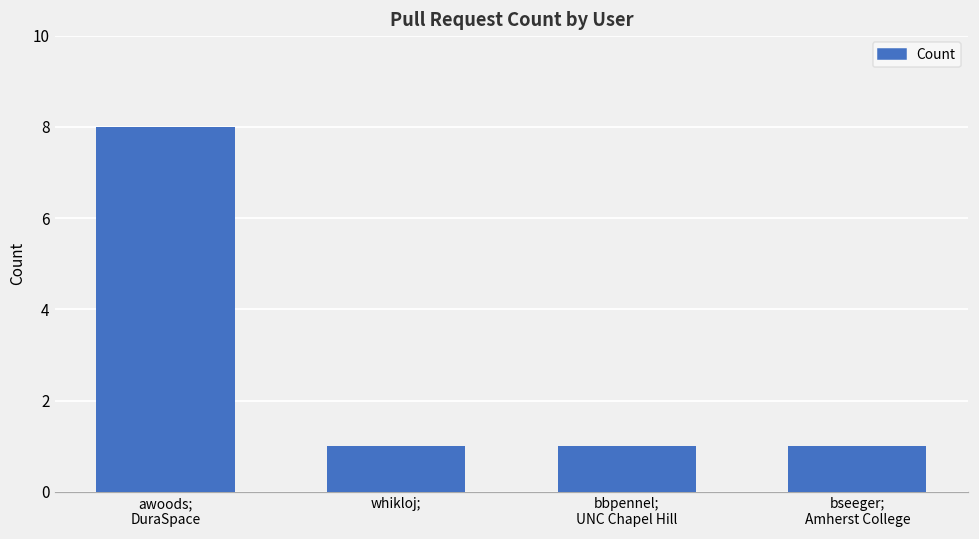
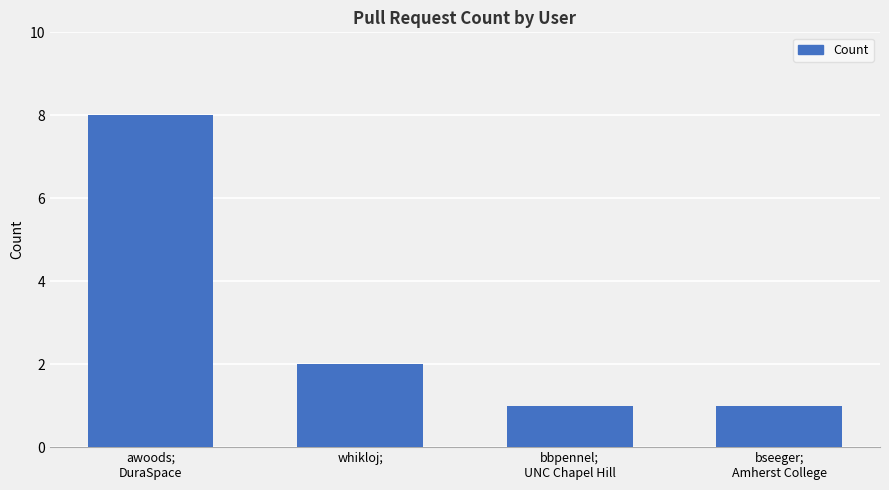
whikloj;: 1 -> 2
